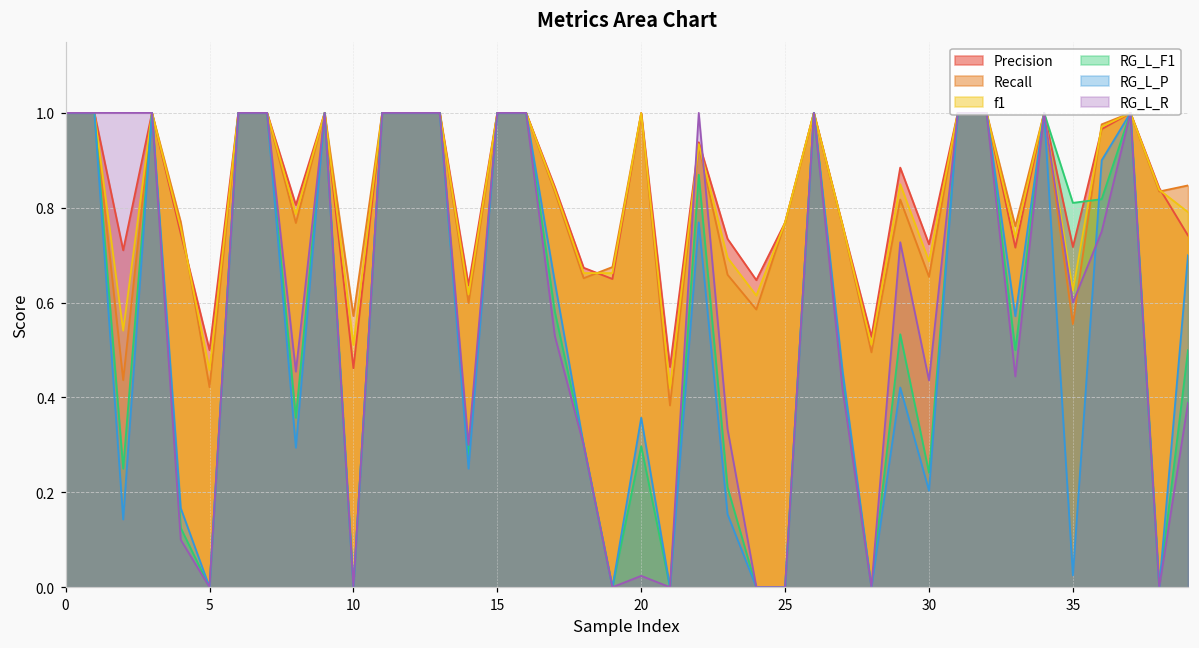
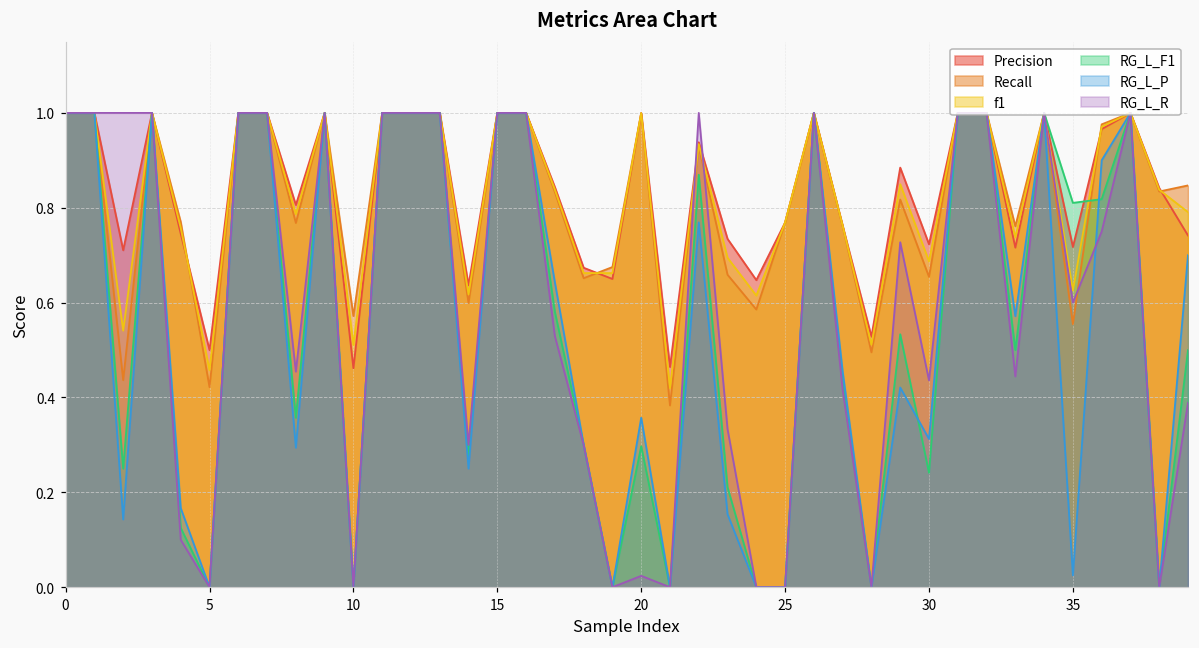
RG_L_P, 30: 0.20 -> 0.31
